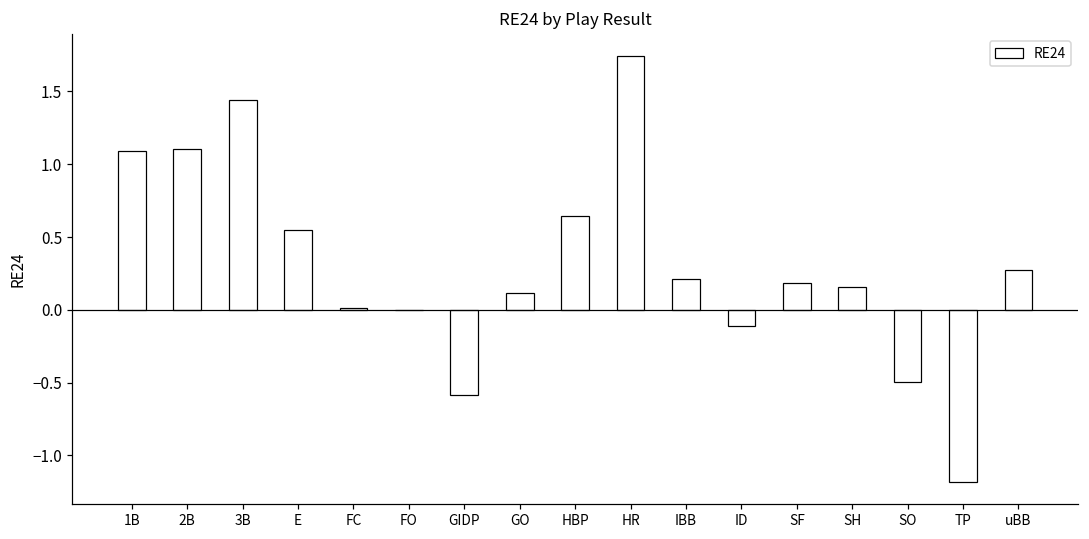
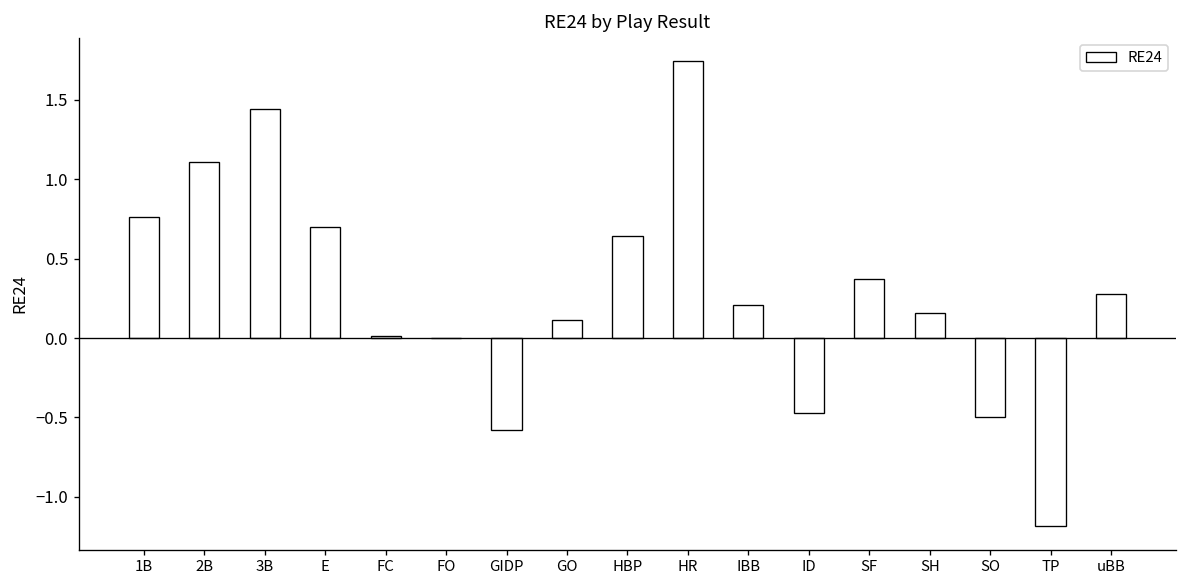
1B: 1.09 -> 0.76
E: 0.55 -> 0.70
ID: -0.11 -> -0.47
SF: 0.19 -> 0.37
